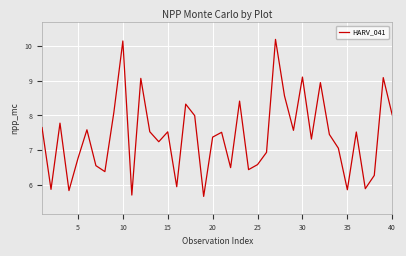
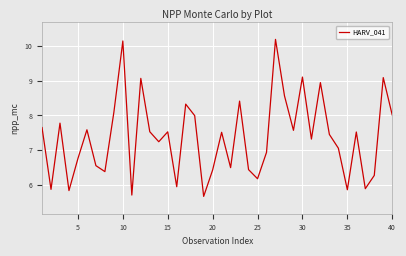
20: 7.4 -> 6.4
25: 6.6 -> 6.2
